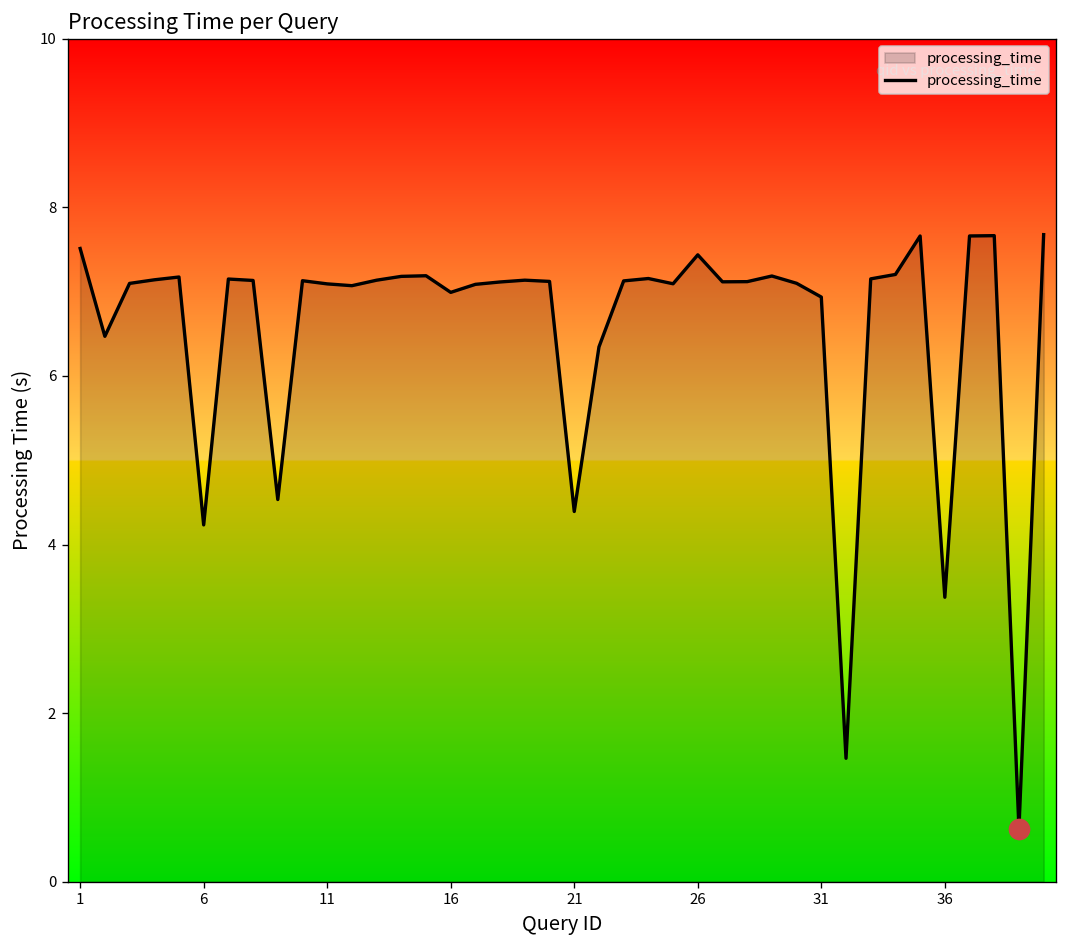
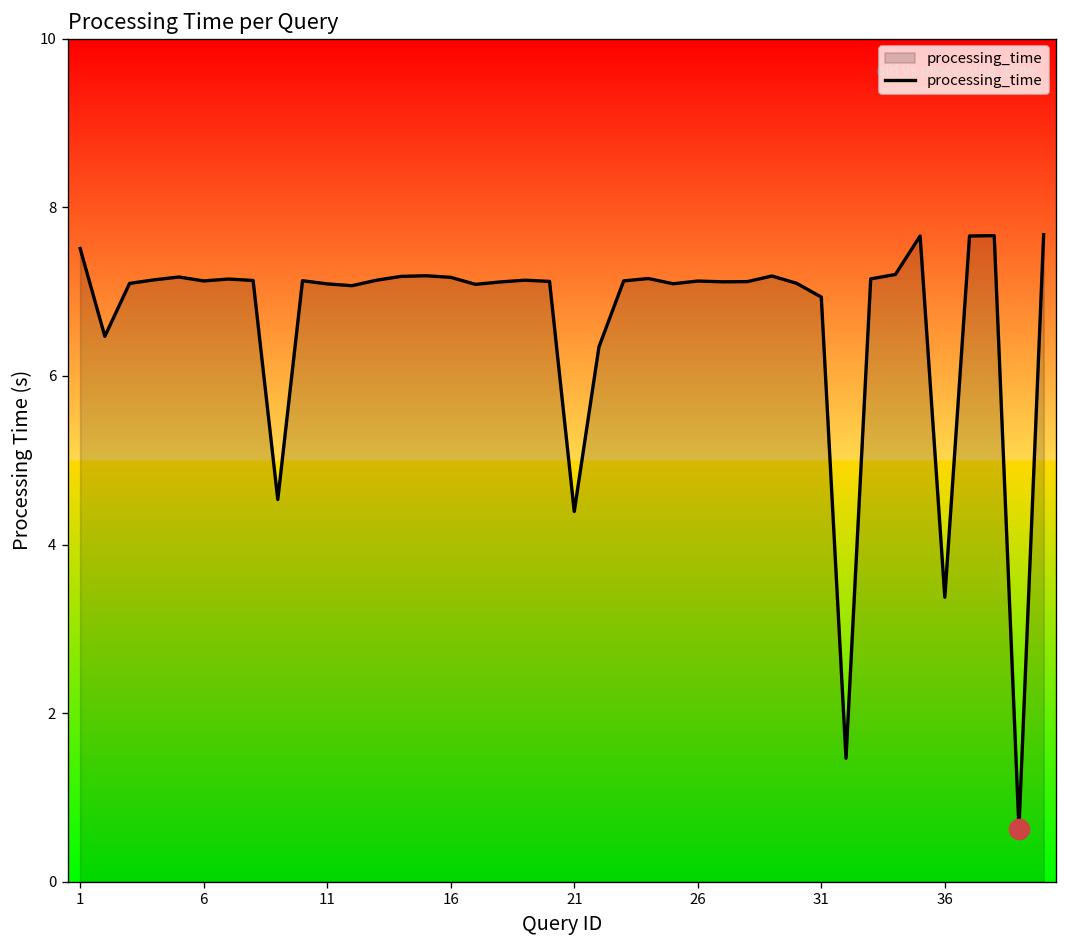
processing_time, 6: 4.2 -> 7.1
processing_time, 16: 7.0 -> 7.2
processing_time, 26: 7.4 -> 7.1
